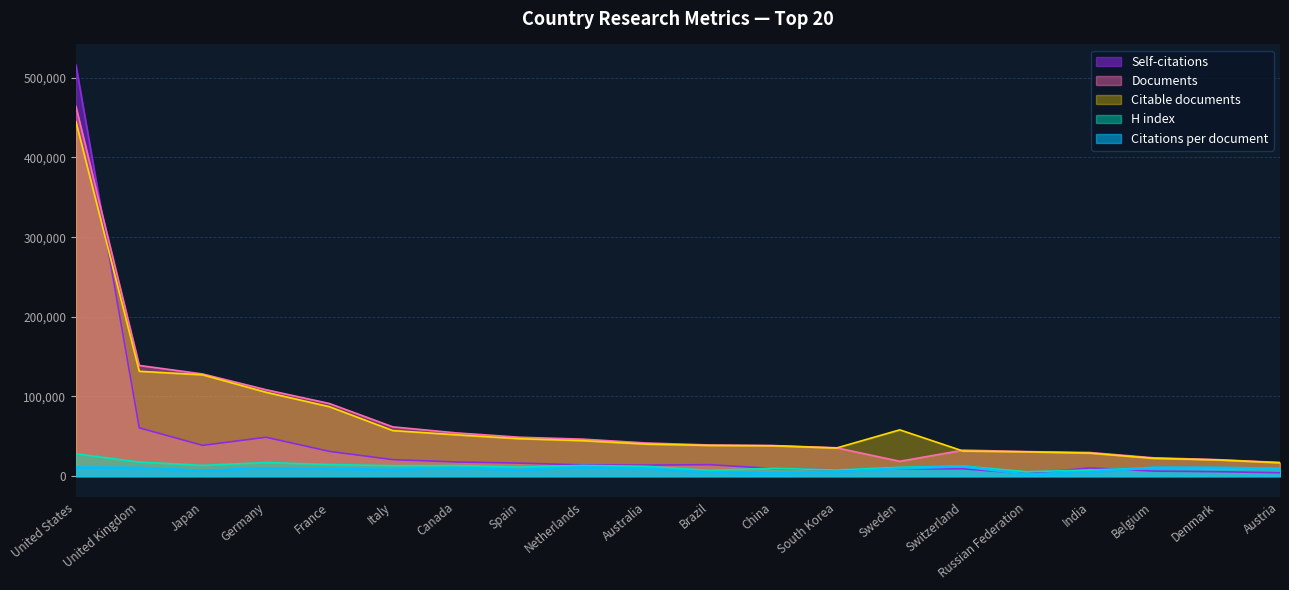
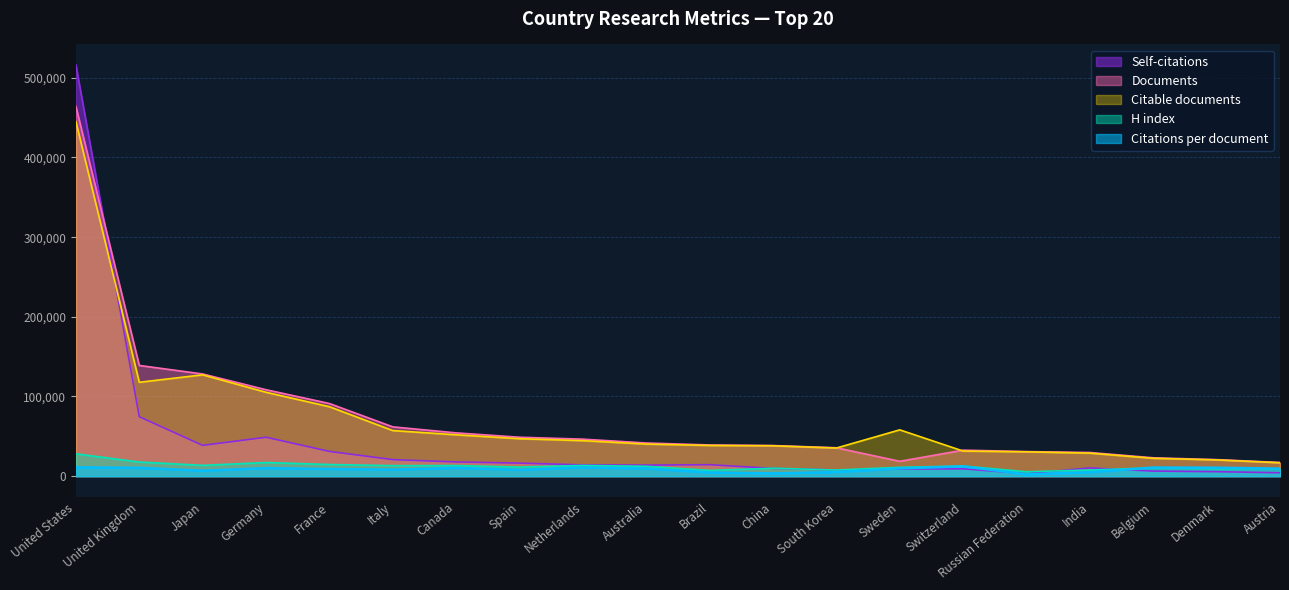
Self-citations, United Kingdom: 60,000 -> 70,000
Citable documents, United Kingdom: 130,000 -> 120,000
